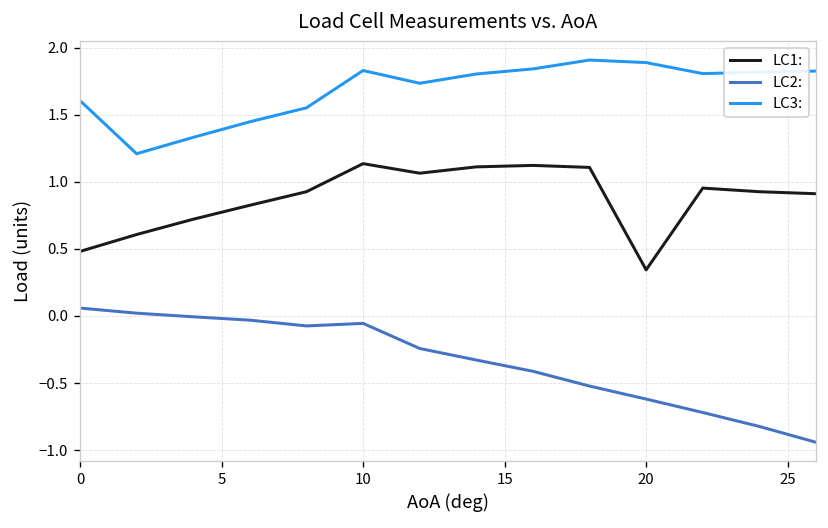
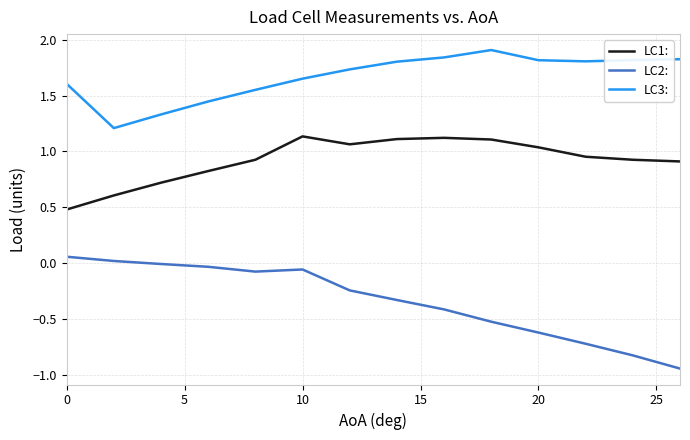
LC3:, 10: 1.83 -> 1.65
LC1:, 20: 0.34 -> 1.04
LC3:, 20: 1.89 -> 1.82
